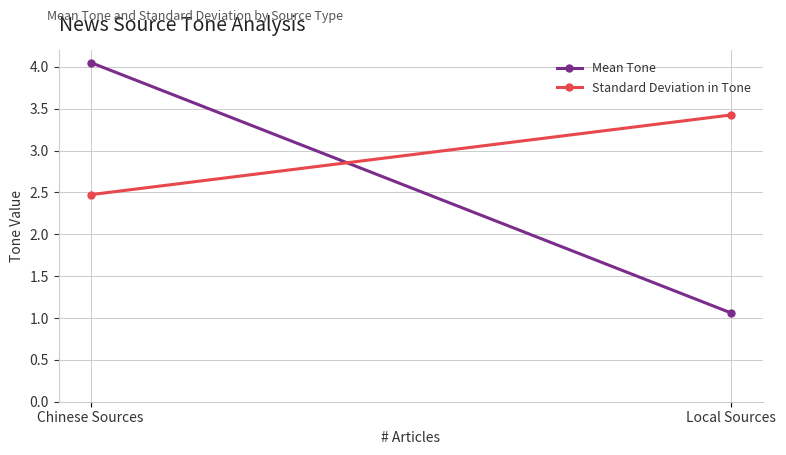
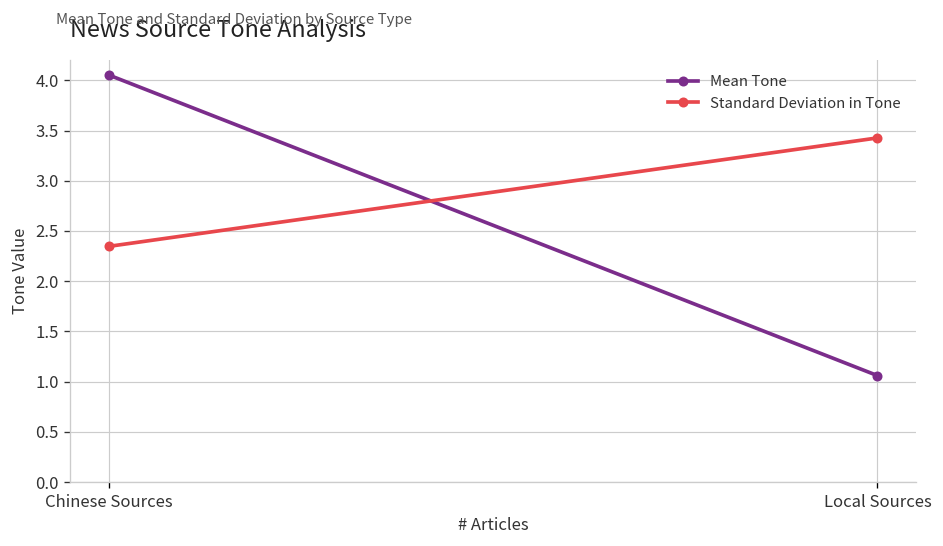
Standard Deviation in Tone, Chinese Sources: 2.5 -> 2.3
